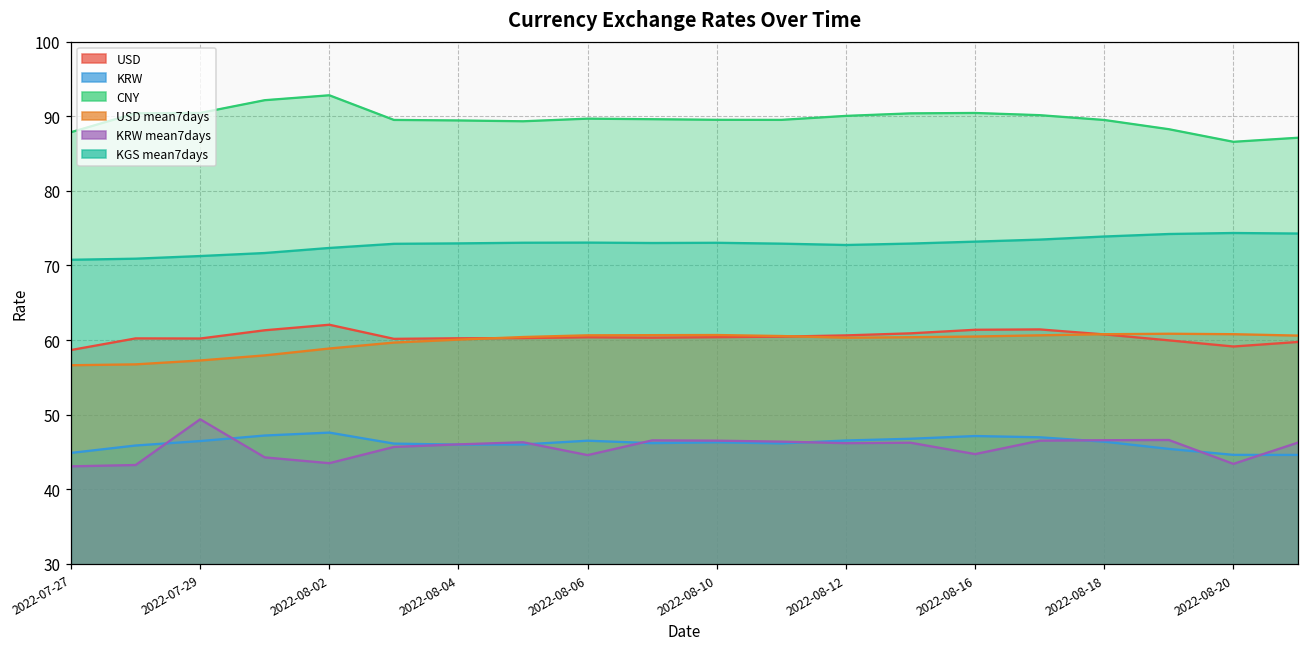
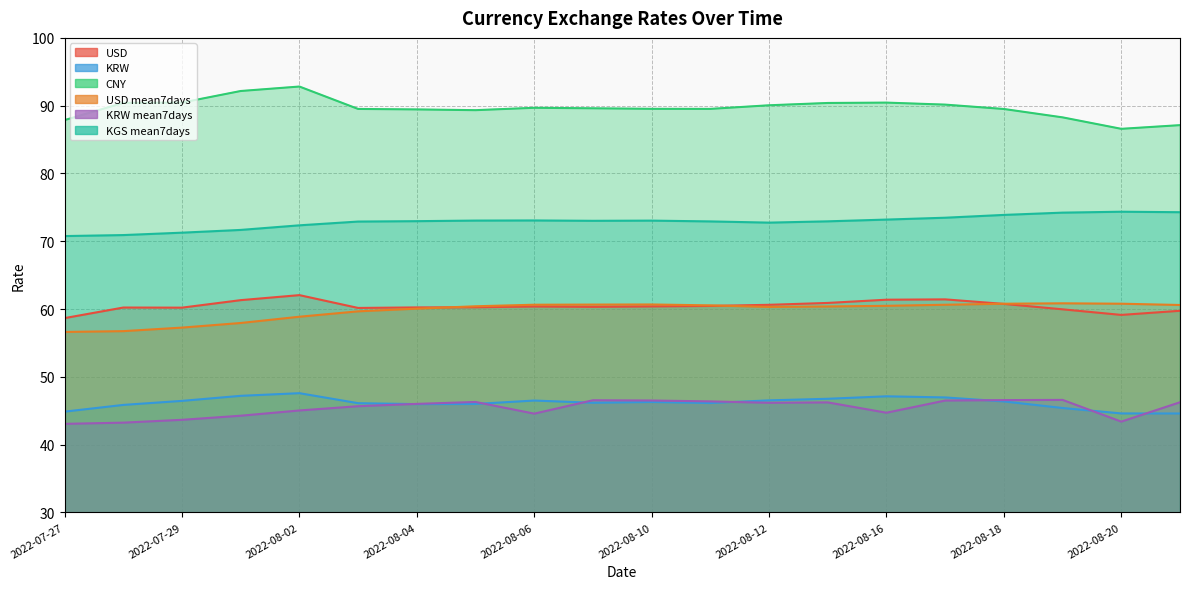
KRW mean7days, 2022-07-29: 49 -> 44
KRW mean7days, 2022-08-02: 43 -> 45
